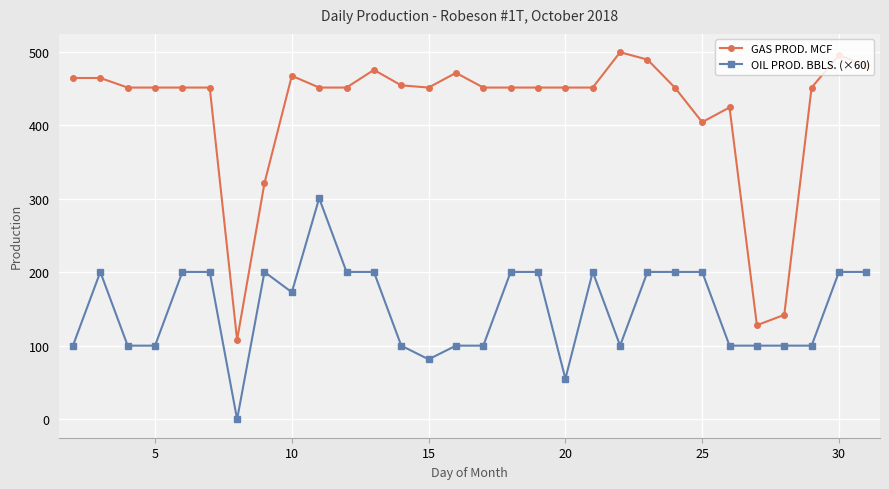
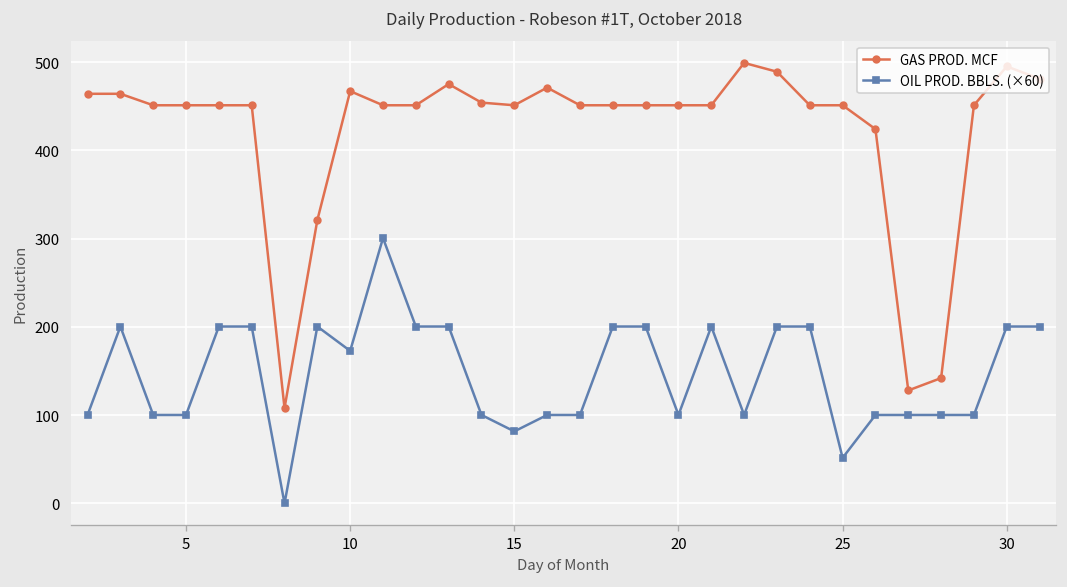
OIL PROD. BBLS. (×60), 20: 60 -> 100
GAS PROD. MCF, 25: 400 -> 450
OIL PROD. BBLS. (×60), 25: 200 -> 50
